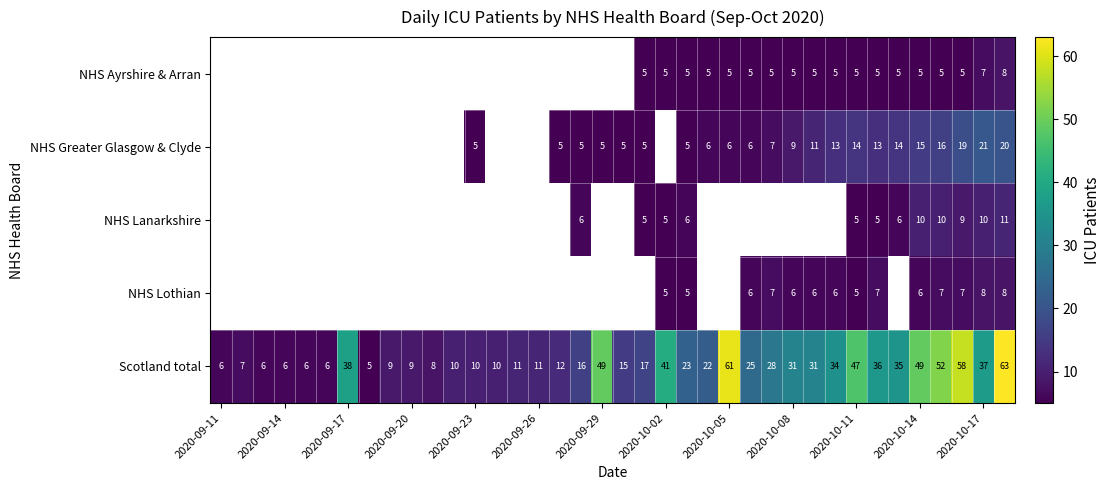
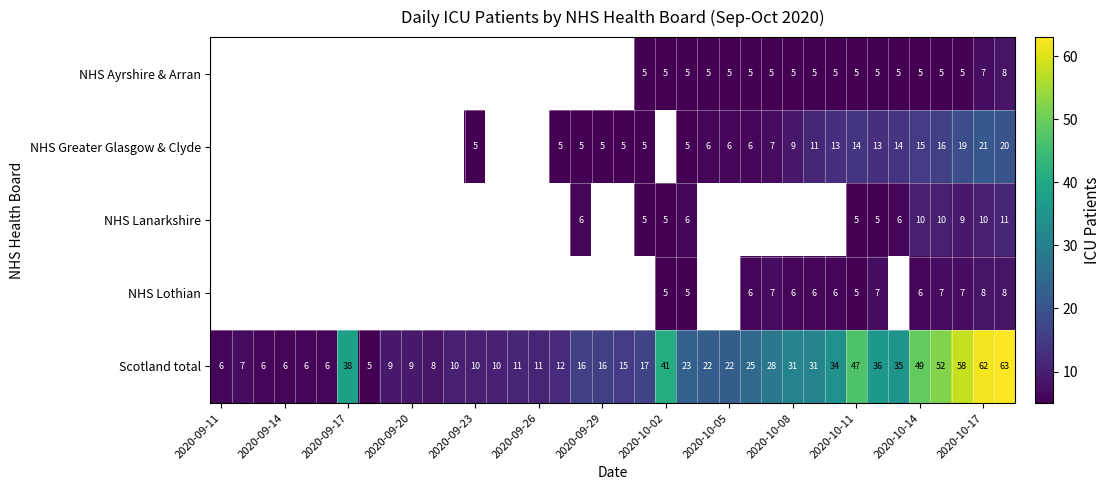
Scotland total, 2020-09-29: 49 -> 16
Scotland total, 2020-10-05: 61 -> 22
Scotland total, 2020-10-17: 37 -> 62
